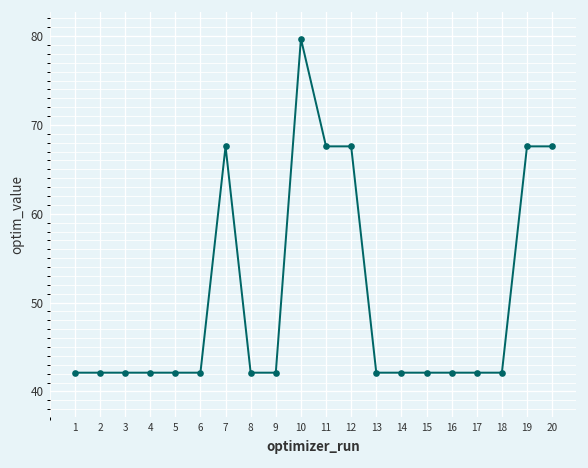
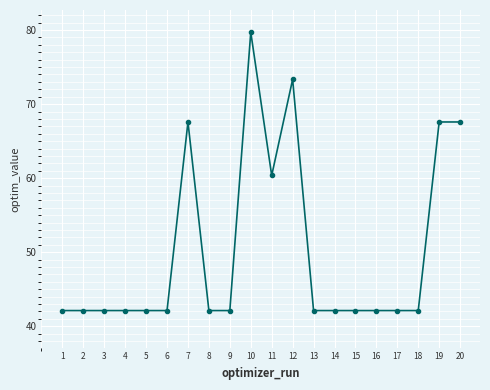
11: 68 -> 60
12: 68 -> 73
